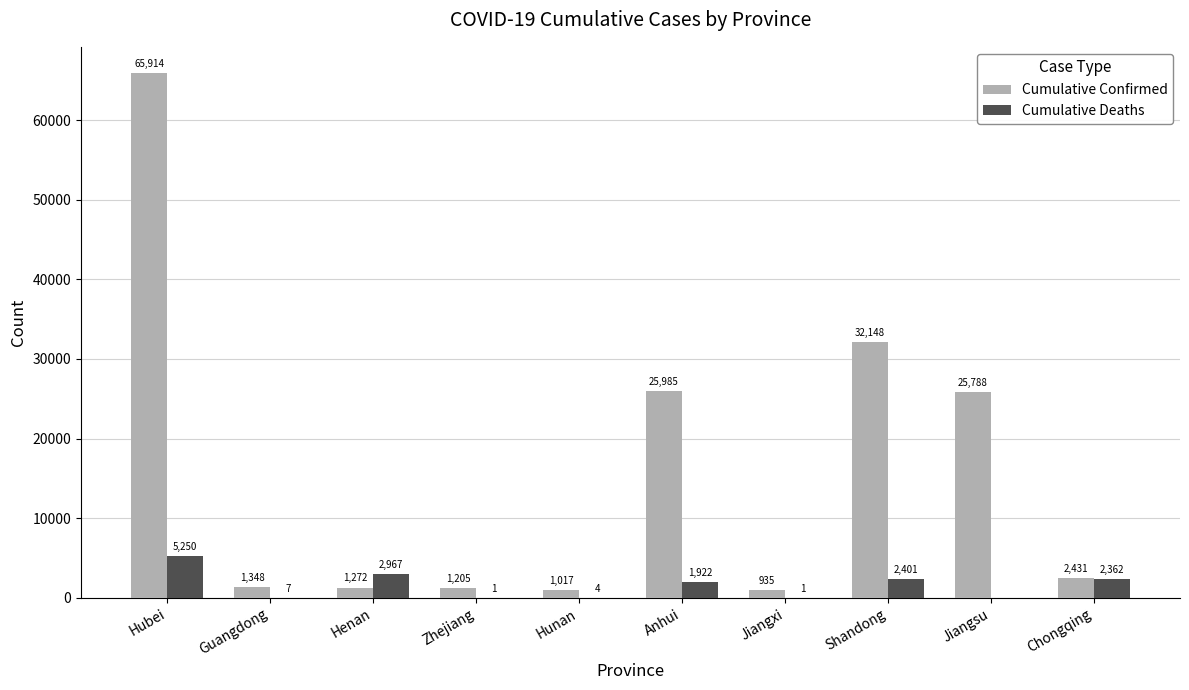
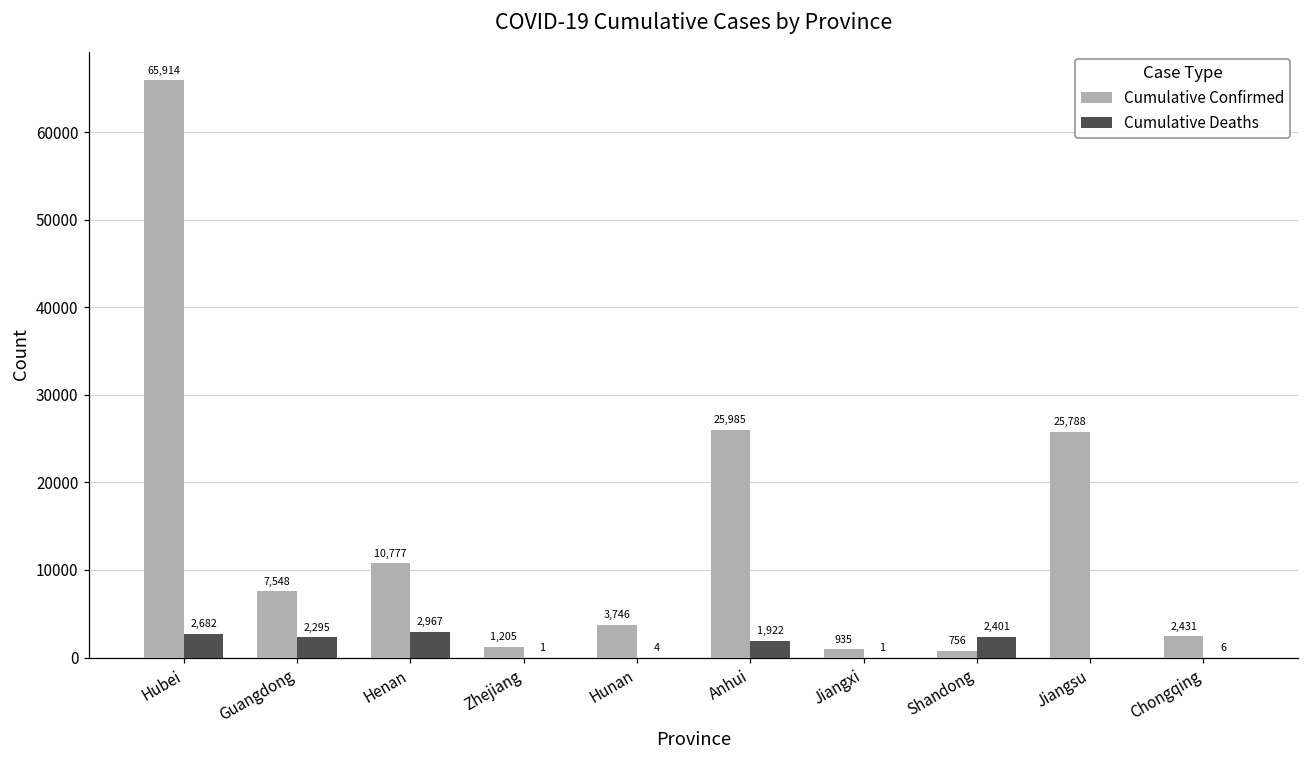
Cumulative Deaths, Hubei: 5,250 -> 2,682
Cumulative Confirmed, Guangdong: 1,348 -> 7,548
Cumulative Deaths, Guangdong: 7 -> 2,295
Cumulative Confirmed, Henan: 1,272 -> 10,777
Cumulative Confirmed, Hunan: 1,017 -> 3,746
Cumulative Confirmed, Shandong: 32,148 -> 756
Cumulative Deaths, Chongqing: 2,362 -> 6
